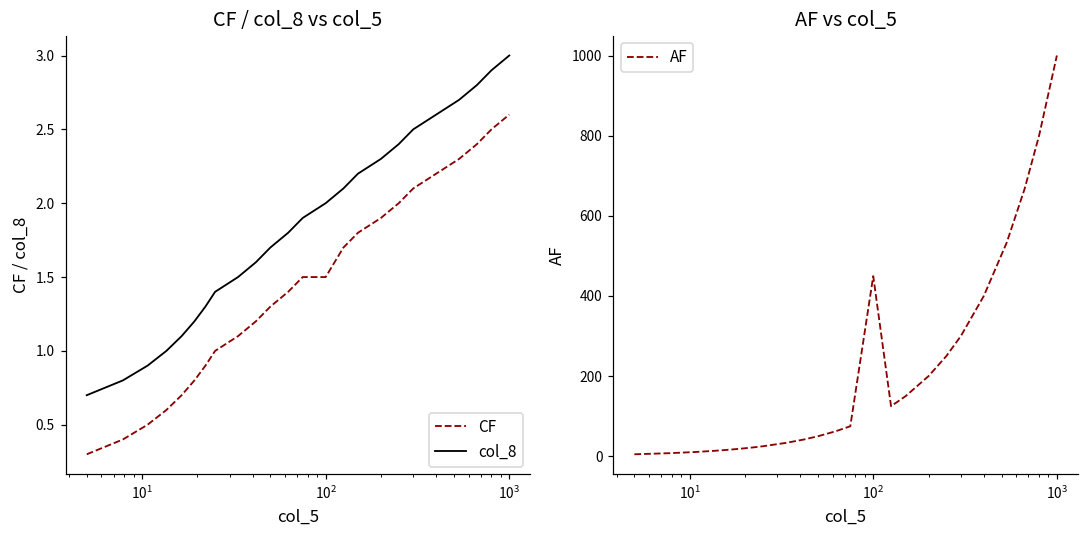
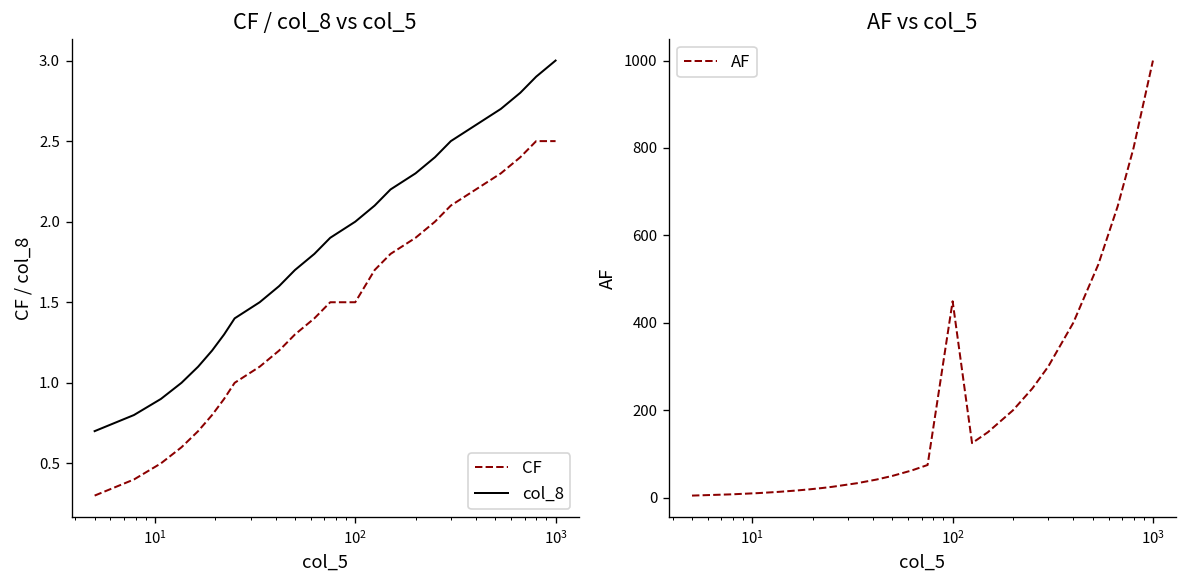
CF / col_8 vs col_5, CF, 10^3: 2.6 -> 2.5
